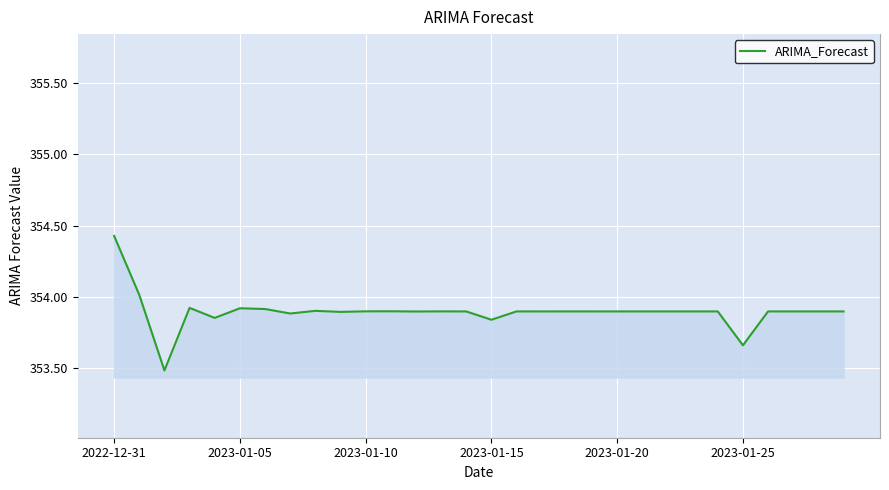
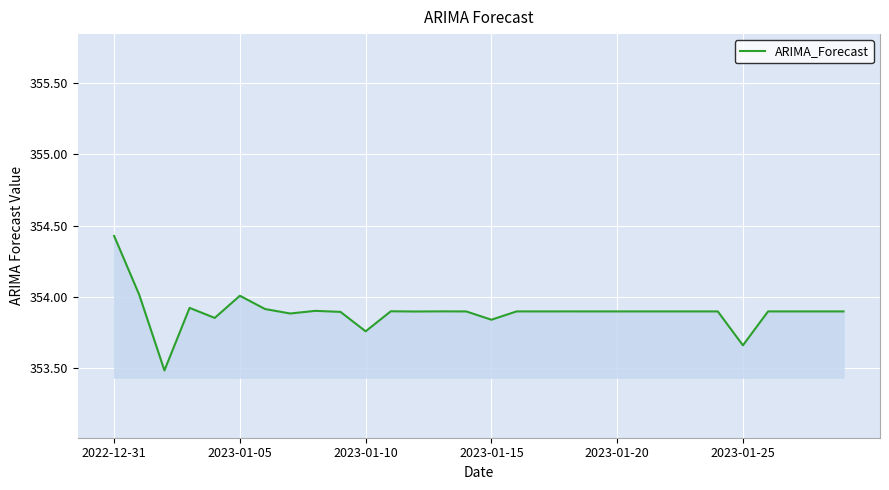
2023-01-05: 353.92 -> 354.01
2023-01-10: 353.90 -> 353.76
